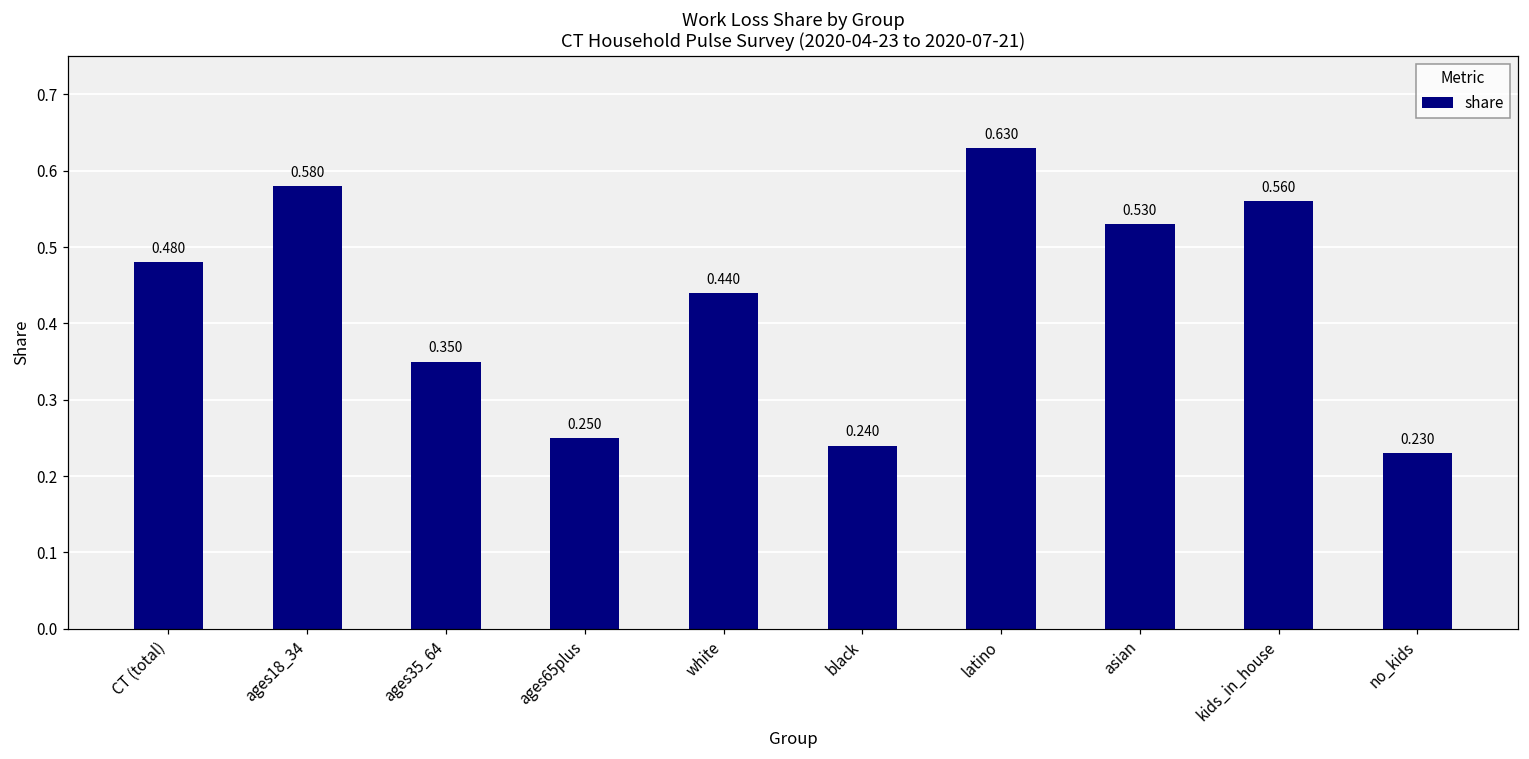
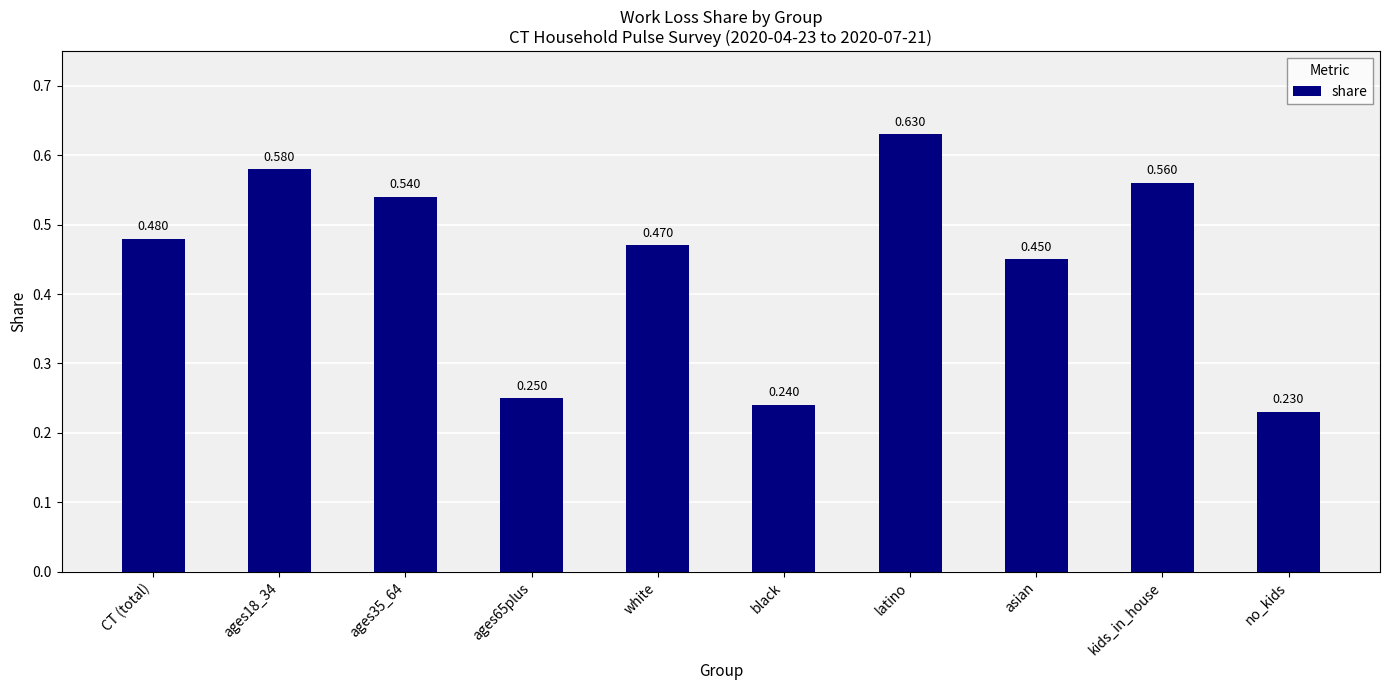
ages35_64: 0.350 -> 0.540
white: 0.440 -> 0.470
asian: 0.530 -> 0.450
